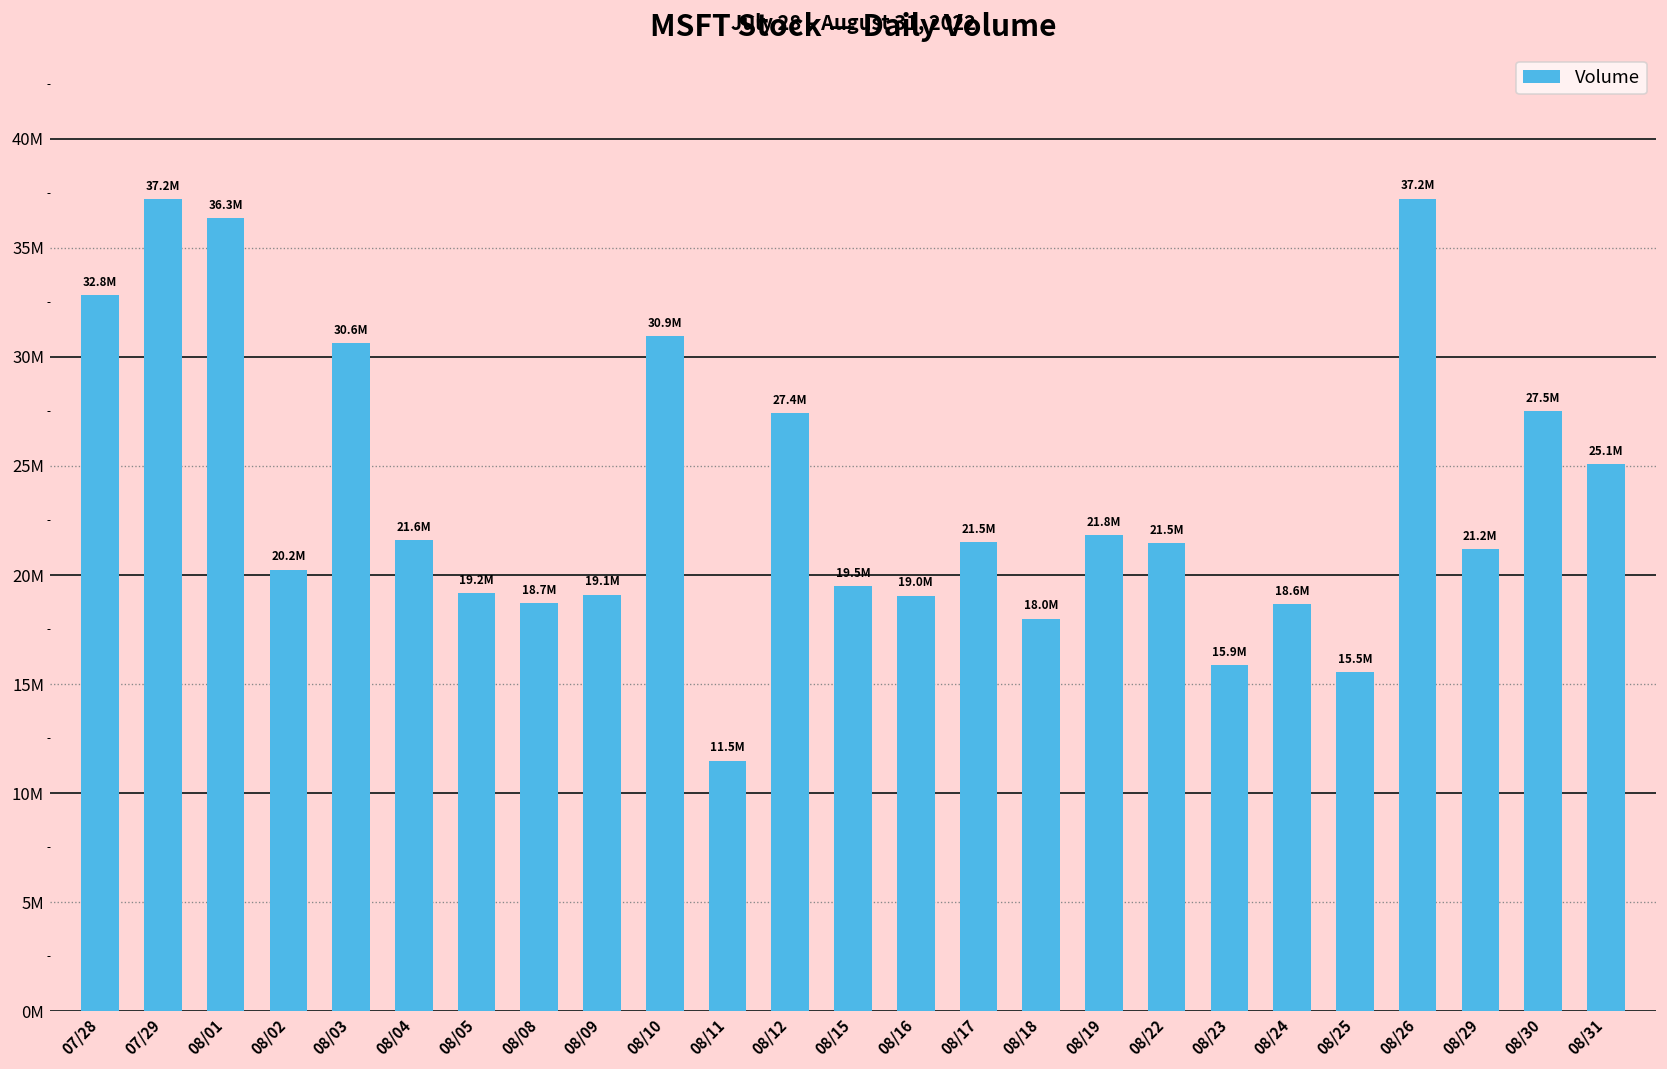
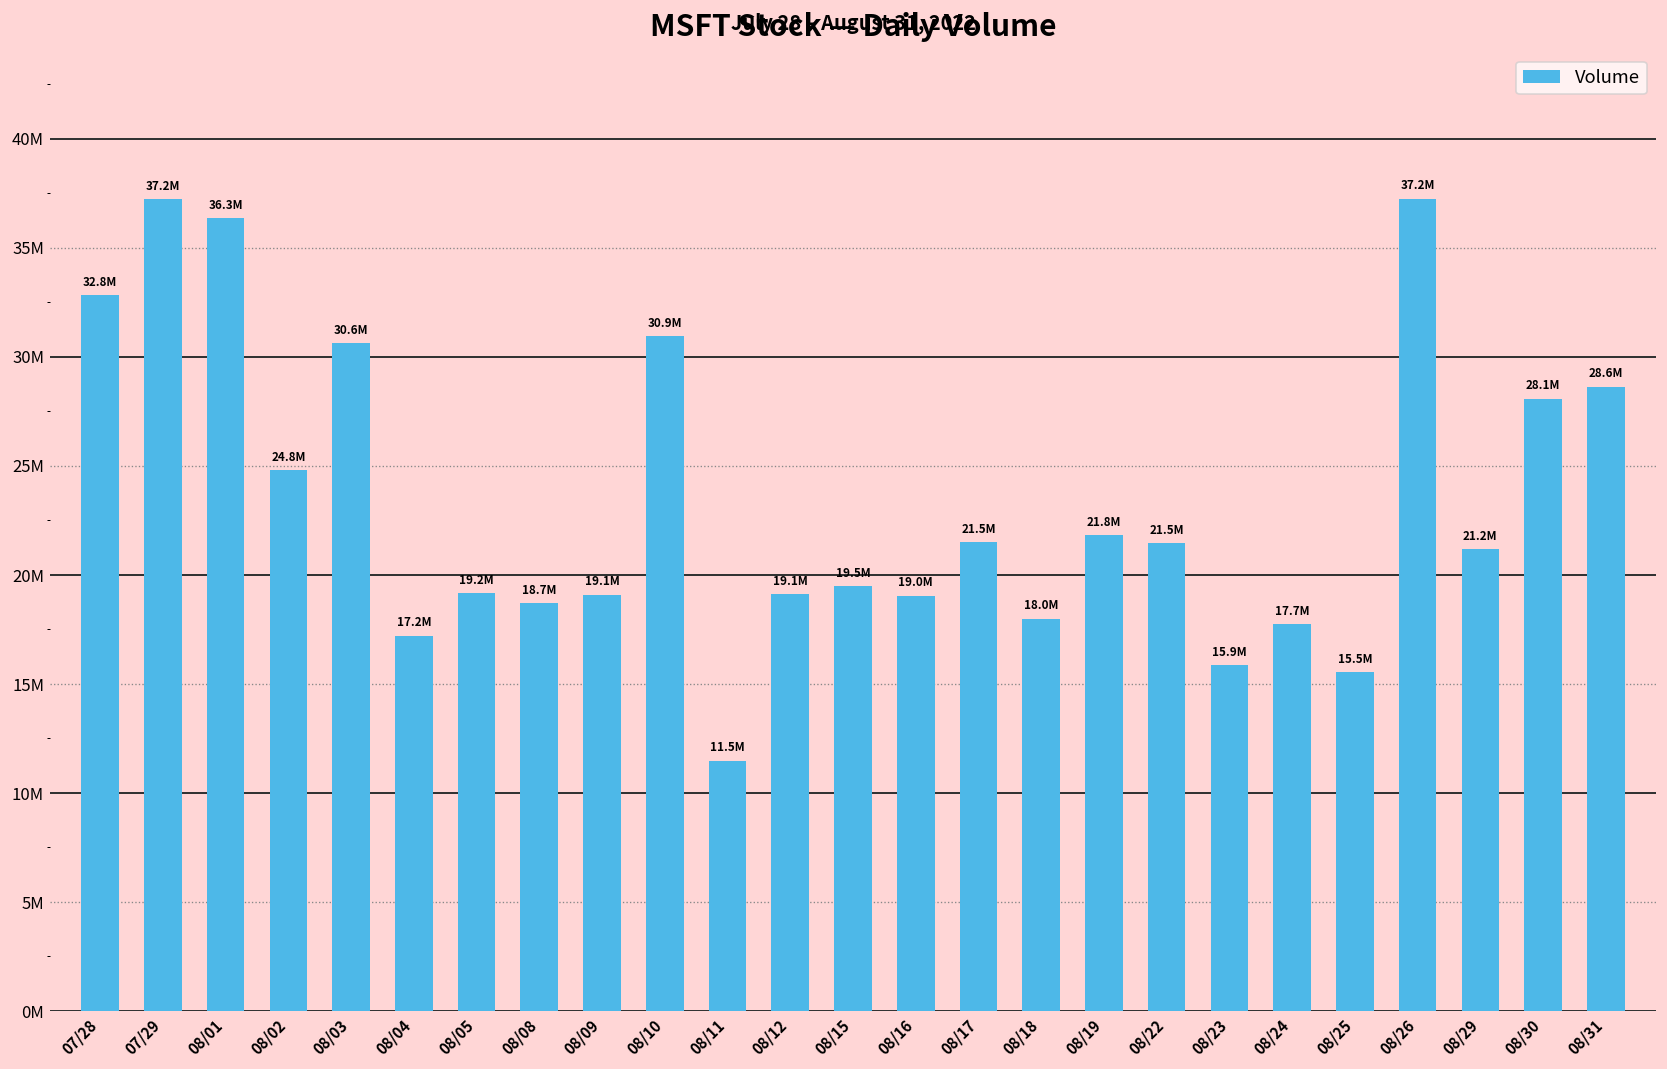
08/02: 20.2M -> 24.8M
08/04: 21.6M -> 17.2M
08/12: 27.4M -> 19.1M
08/24: 18.6M -> 17.7M
08/30: 27.5M -> 28.1M
08/31: 25.1M -> 28.6M
